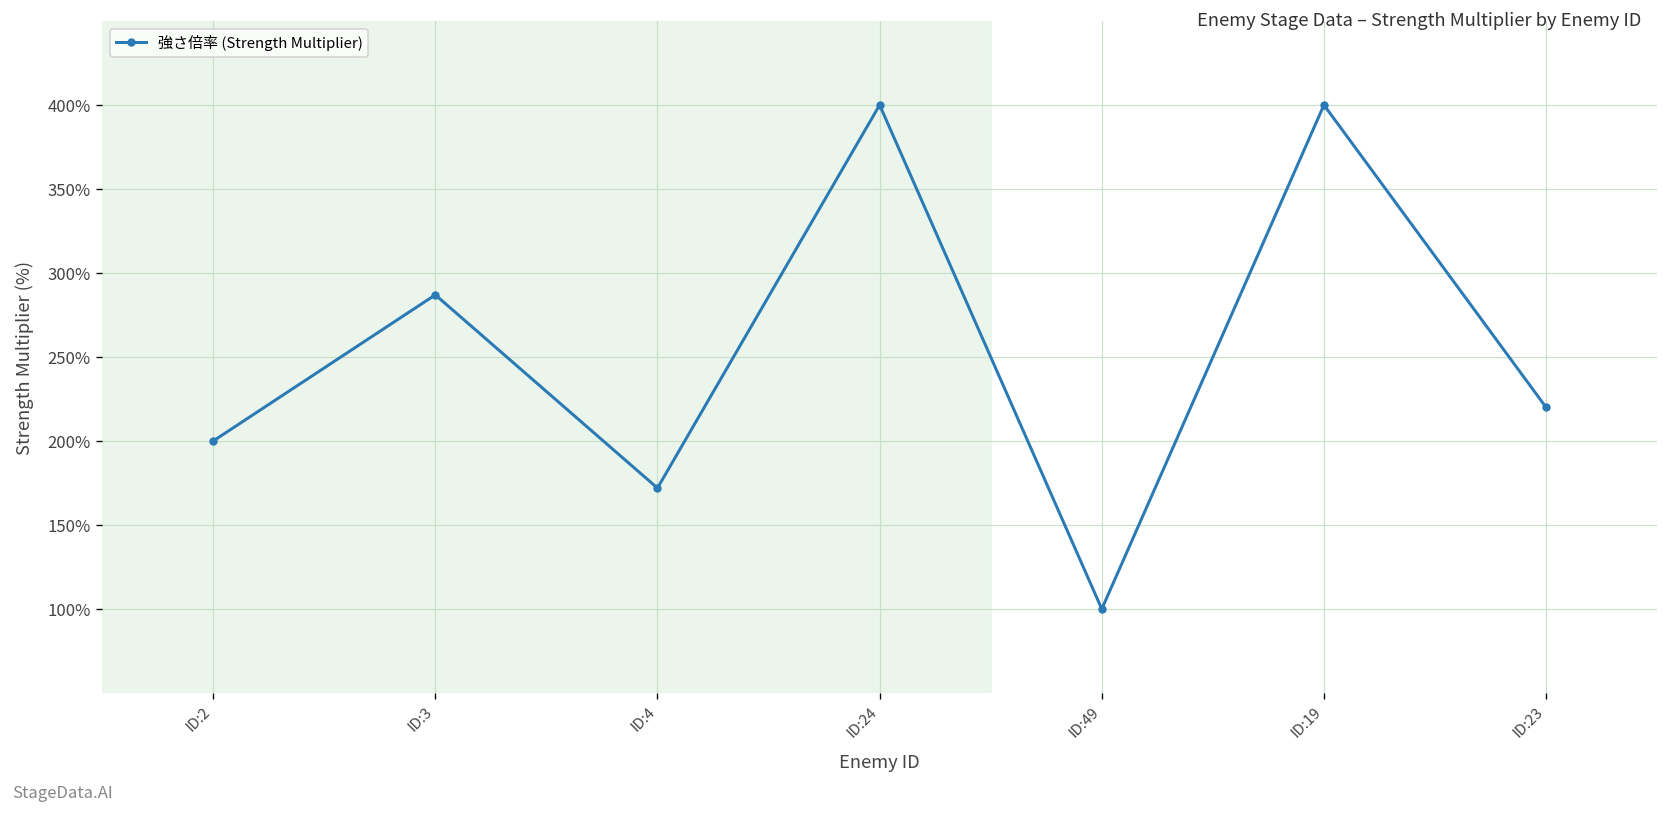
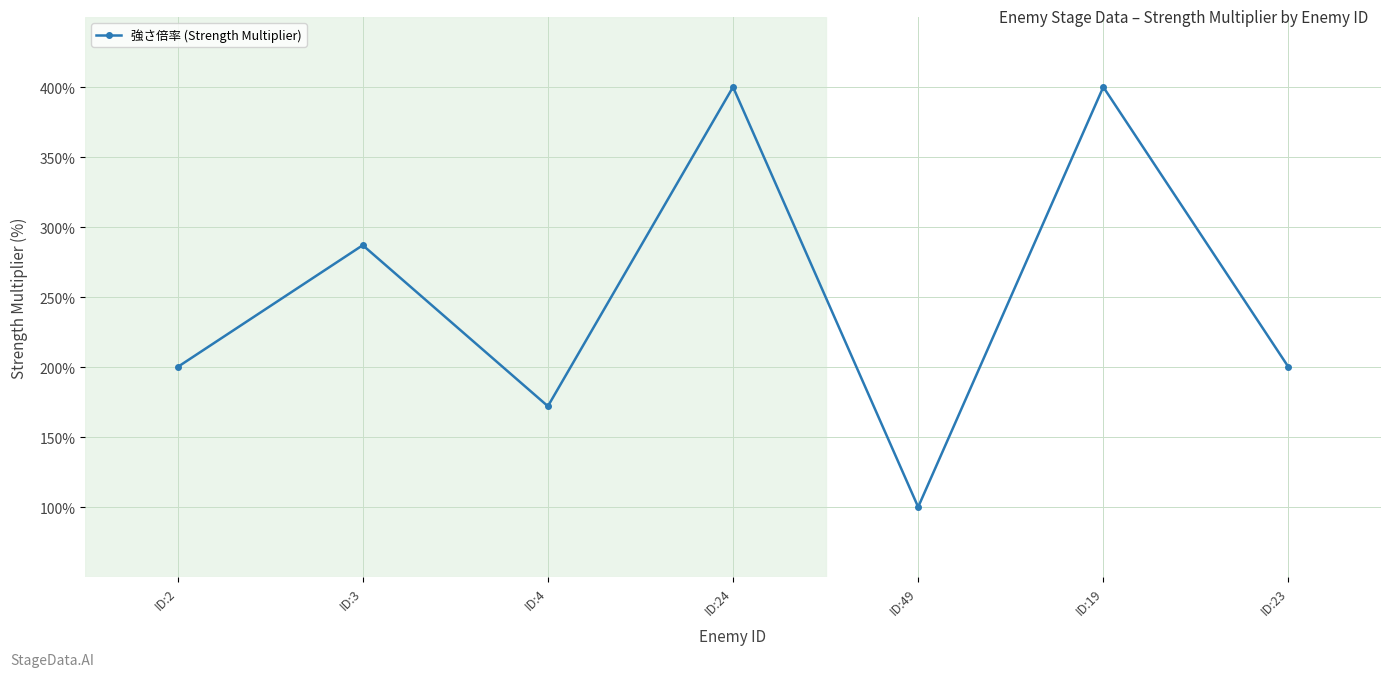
ID:23: 220% -> 200%
